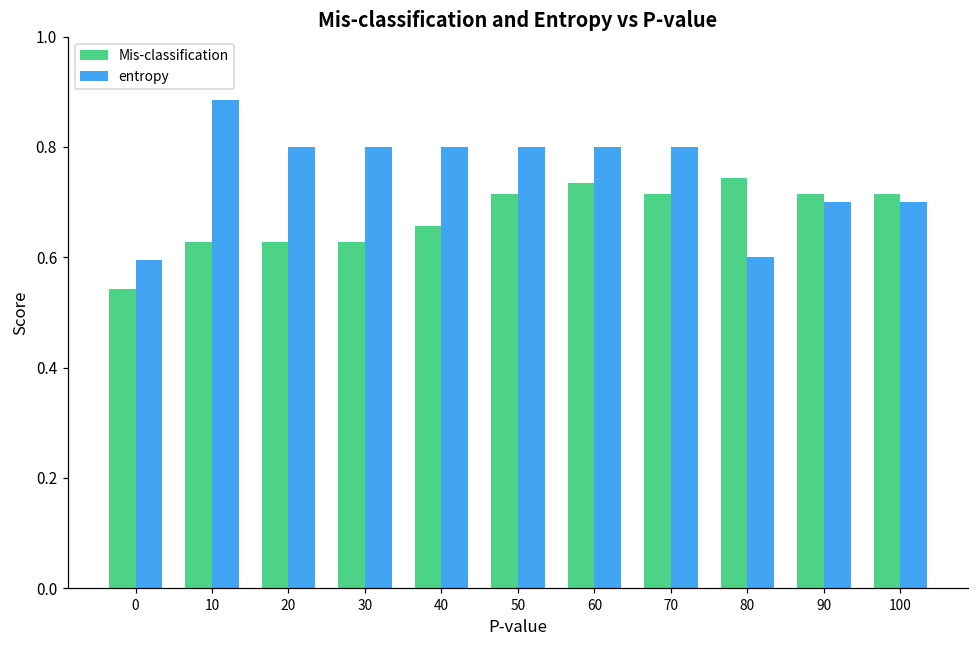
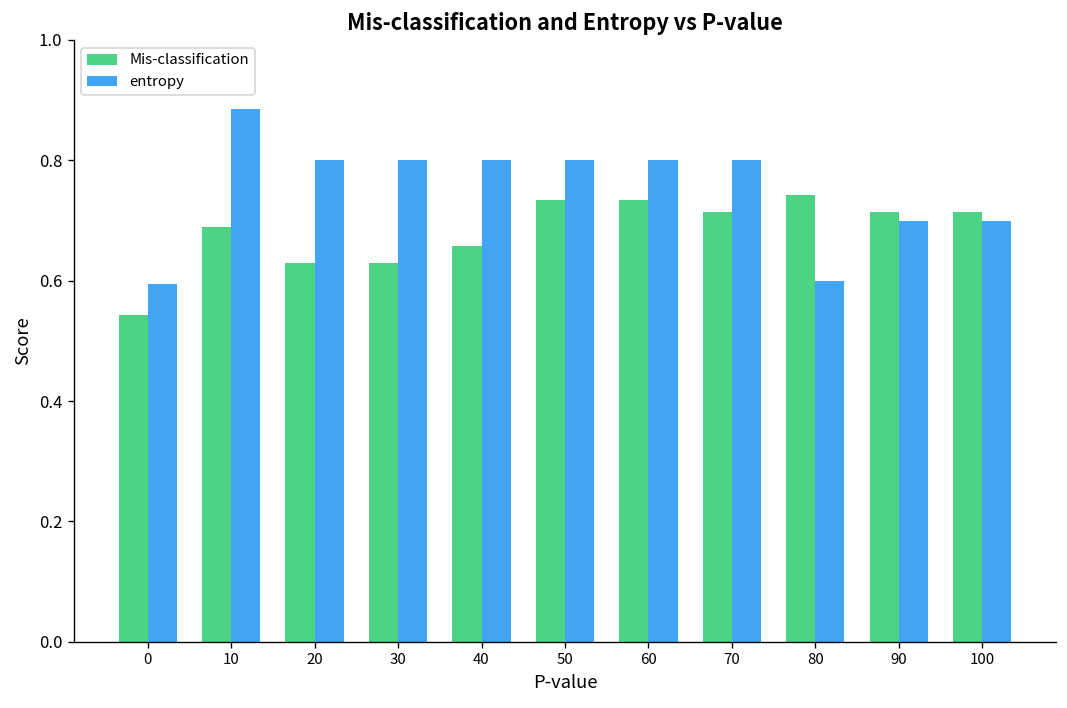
Mis-classification, 10: 0.63 -> 0.69
Mis-classification, 50: 0.71 -> 0.73
